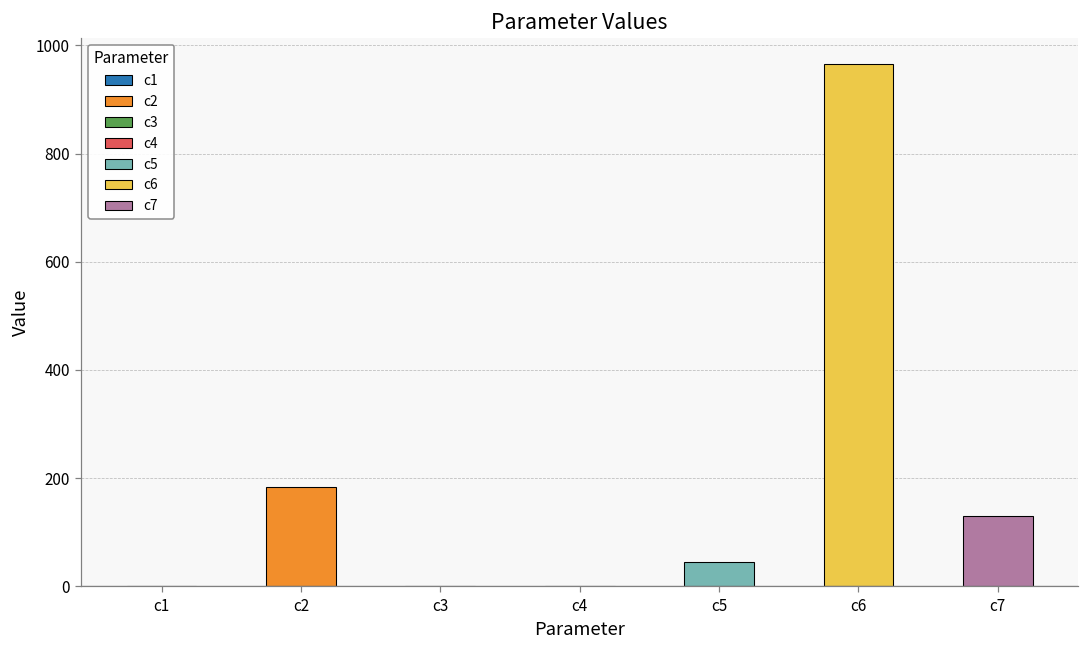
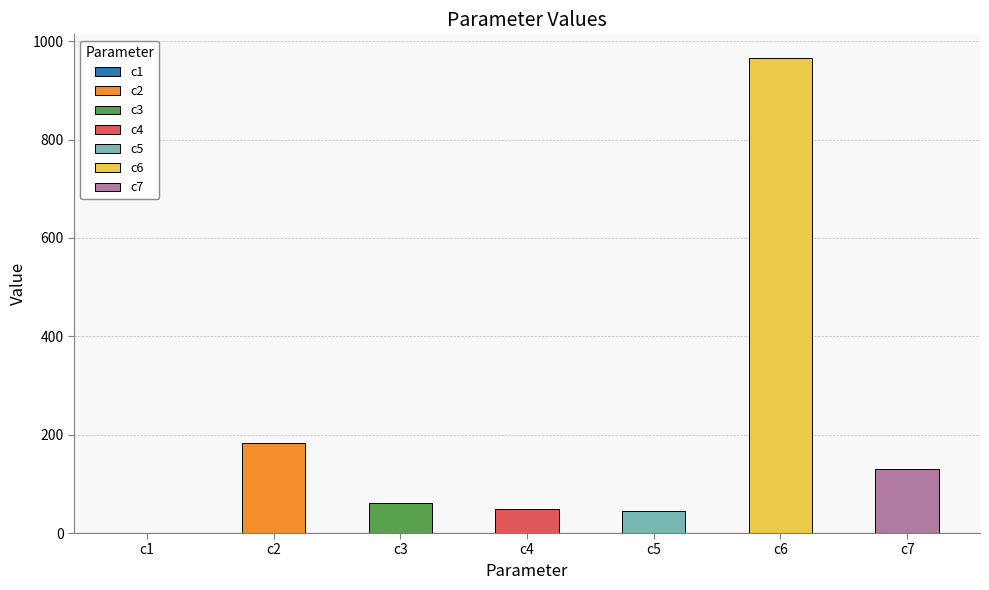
c3: 0 -> 60
c4: 0 -> 50
